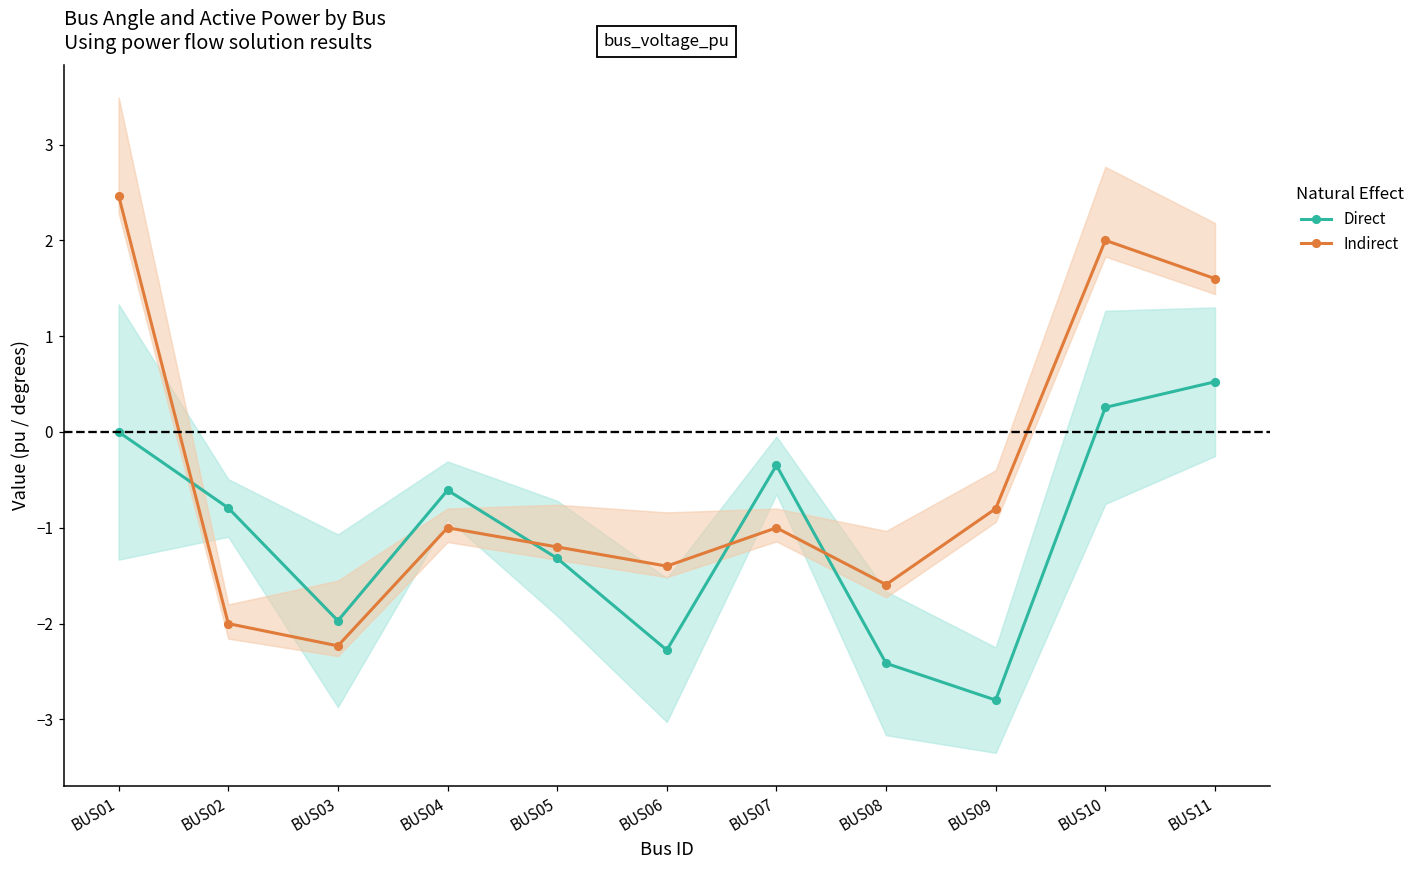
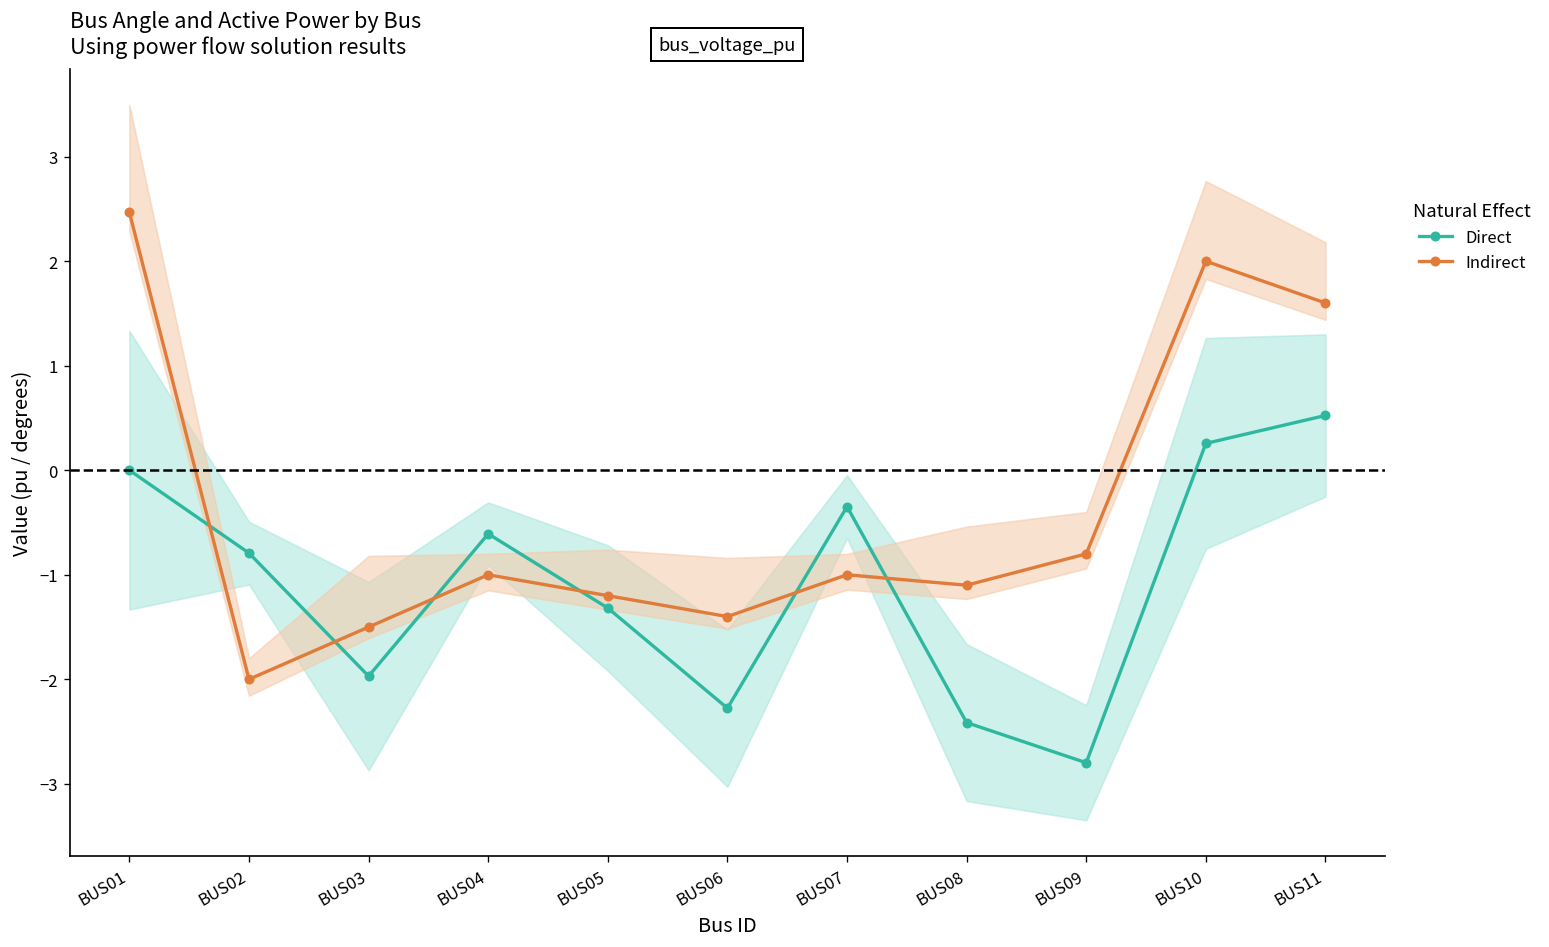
Indirect, BUS03: -2.2 -> -1.5
Indirect, BUS08: -1.6 -> -1.1
